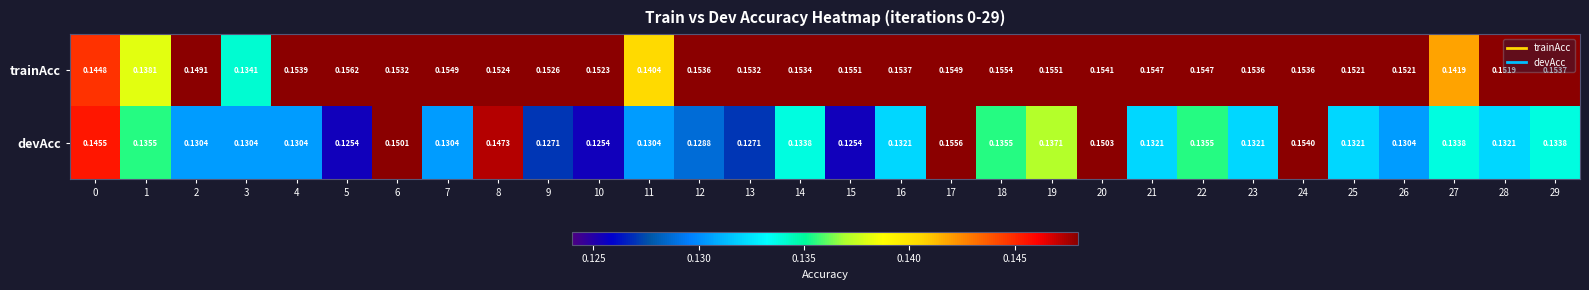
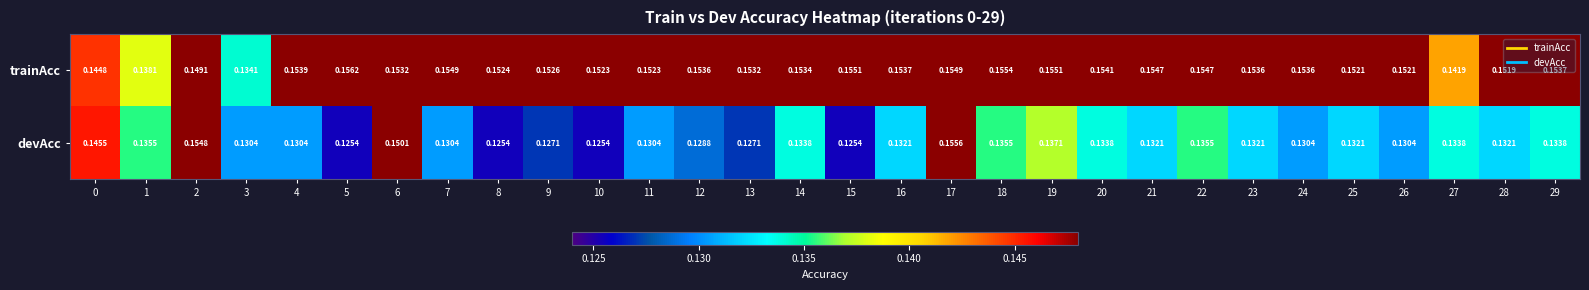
trainAcc, 11: 0.1404 -> 0.1523
devAcc, 2: 0.1304 -> 0.1548
devAcc, 8: 0.1473 -> 0.1254
devAcc, 20: 0.1503 -> 0.1338
devAcc, 24: 0.1540 -> 0.1304
